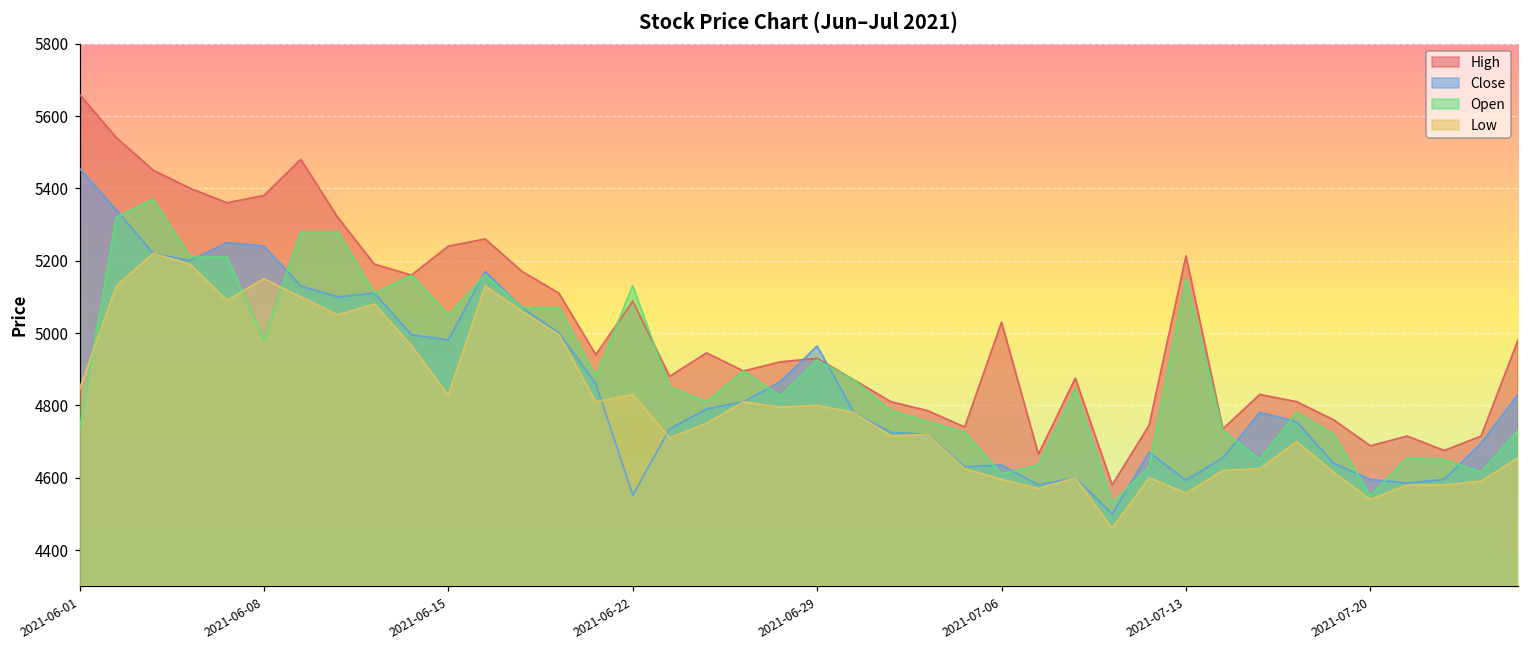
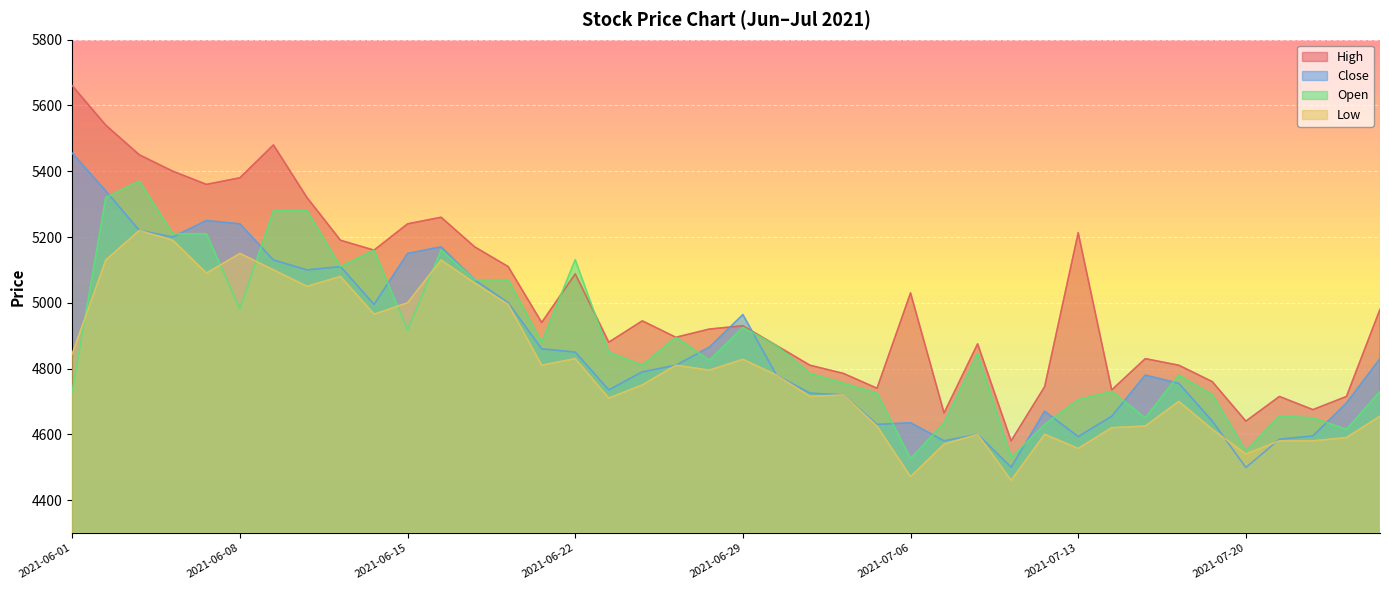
Close, 2021-06-15: 4980 -> 5150
Open, 2021-06-15: 5050 -> 4920
Low, 2021-06-15: 4830 -> 5000
Close, 2021-06-22: 4550 -> 4850
Low, 2021-06-29: 4800 -> 4830
Open, 2021-07-06: 4610 -> 4530
Low, 2021-07-06: 4600 -> 4470
Open, 2021-07-13: 5150 -> 4710
High, 2021-07-20: 4690 -> 4640
Close, 2021-07-20: 4600 -> 4500
